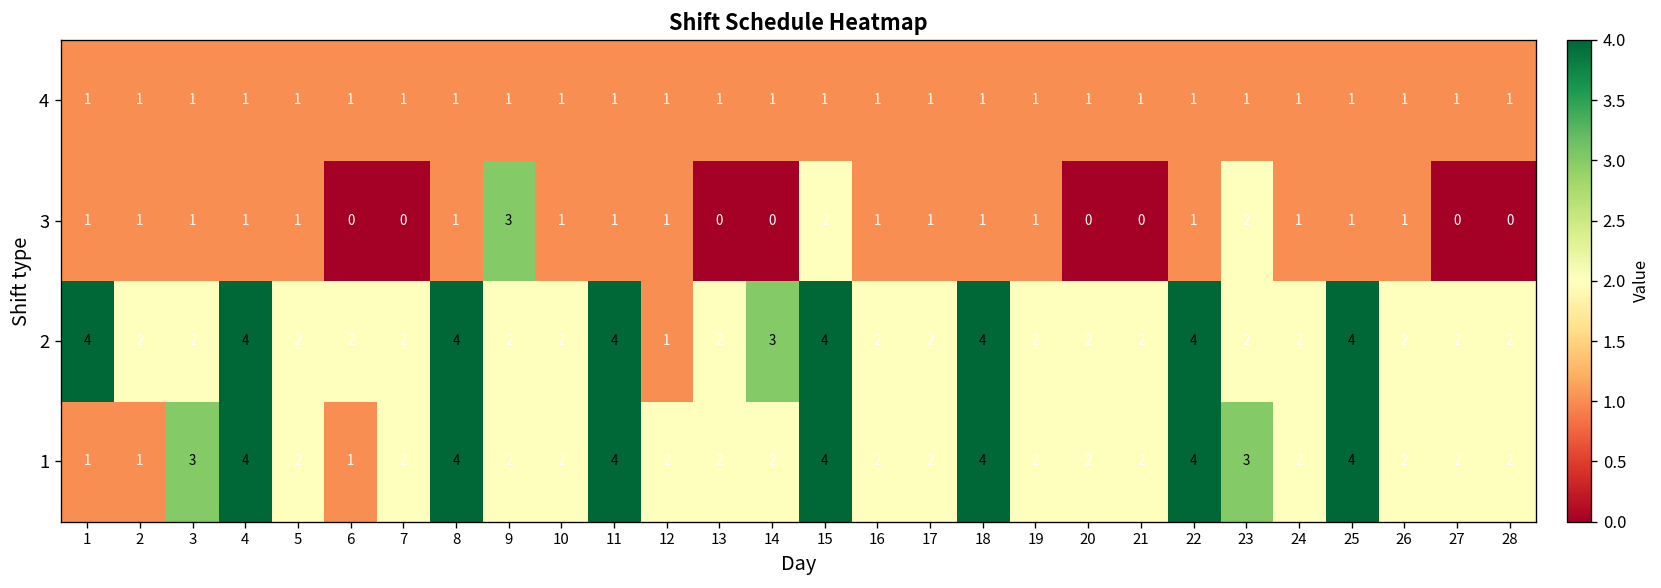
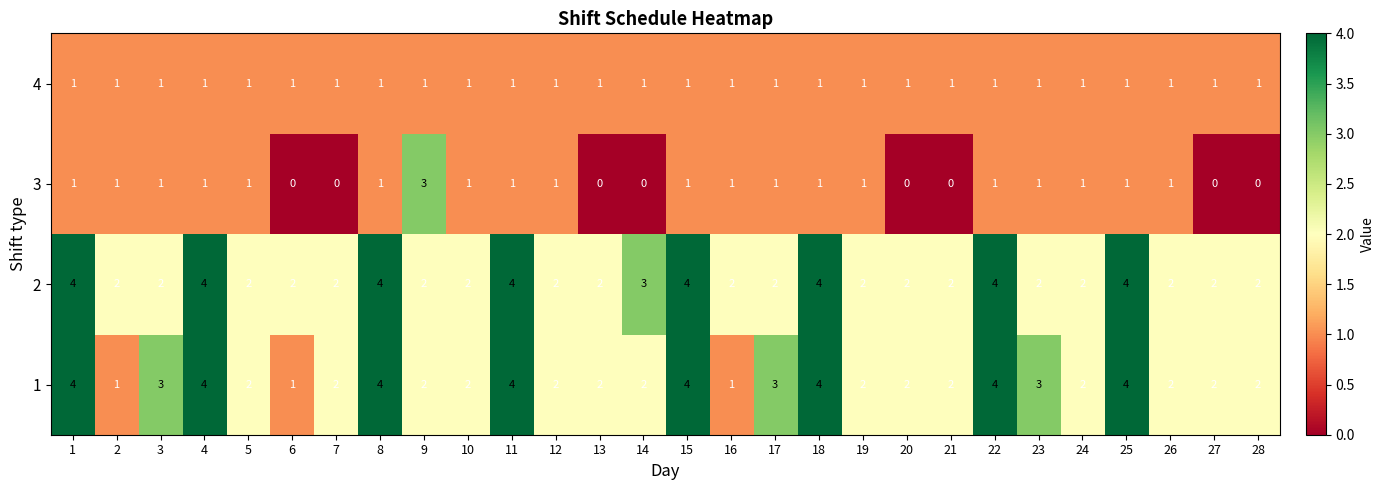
3, 15: 2 -> 1
3, 23: 2 -> 1
2, 12: 1 -> 2
1, 1: 1 -> 4
1, 16: 2 -> 1
1, 17: 2 -> 3
